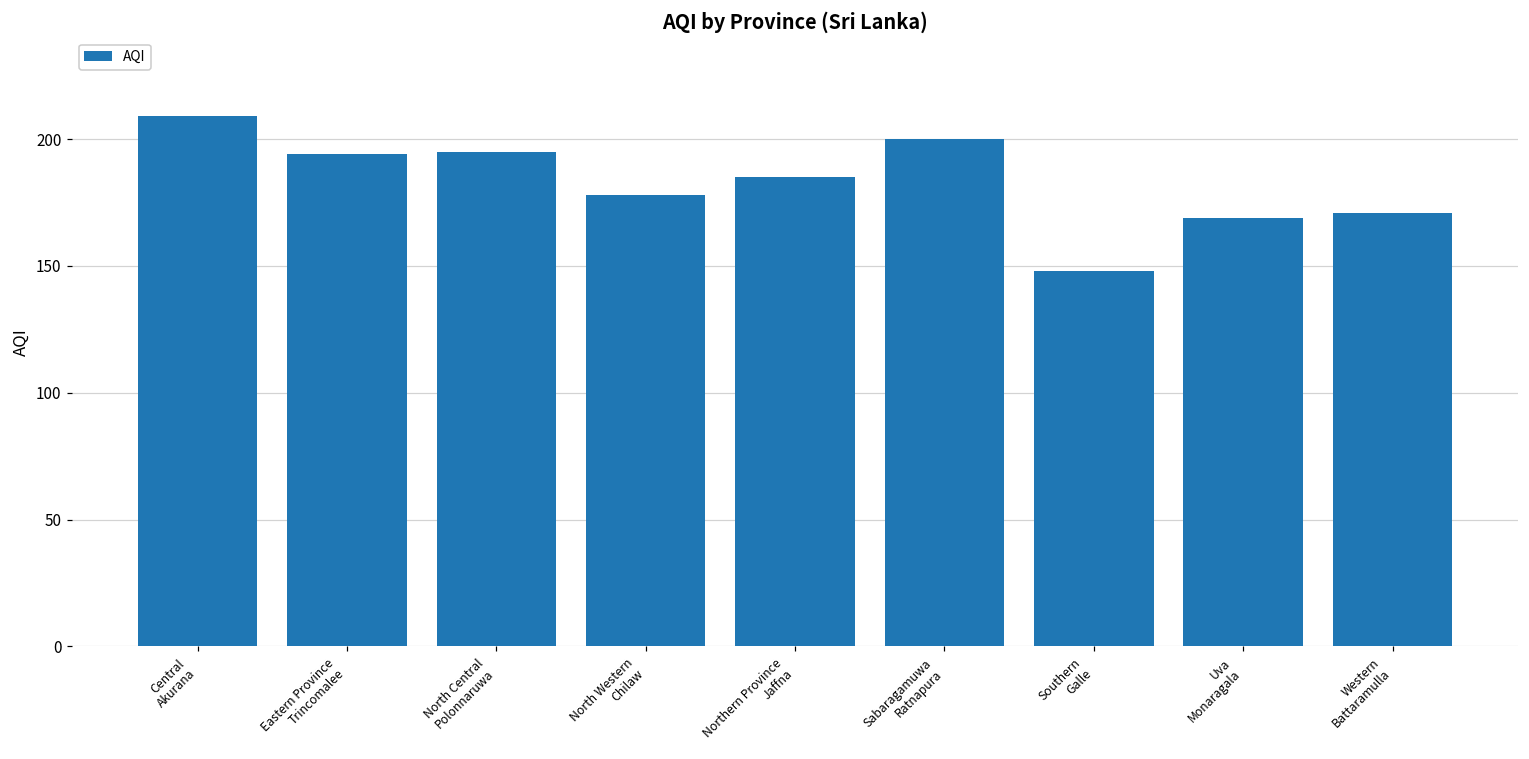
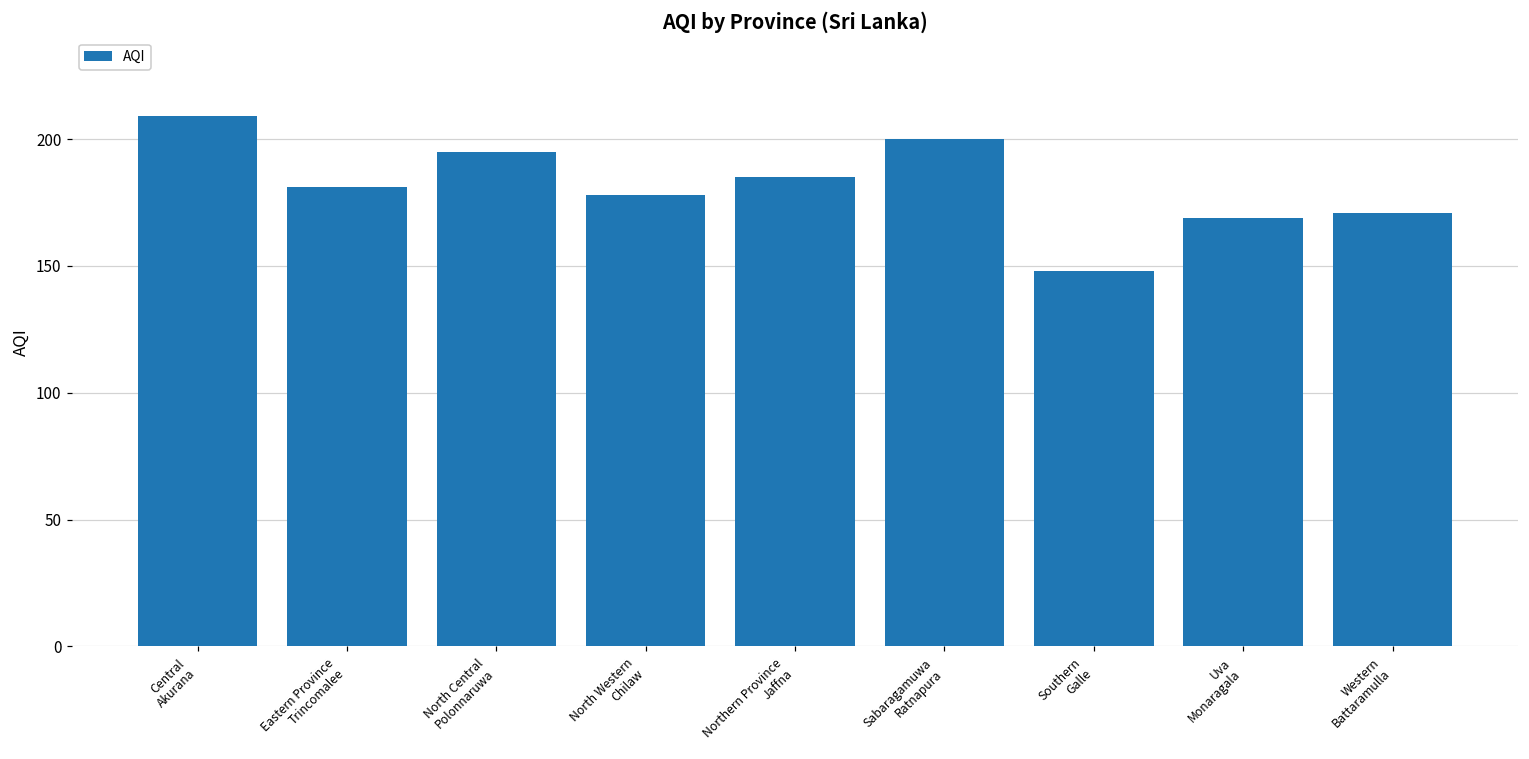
Eastern Province Trincomalee: 194 -> 181
